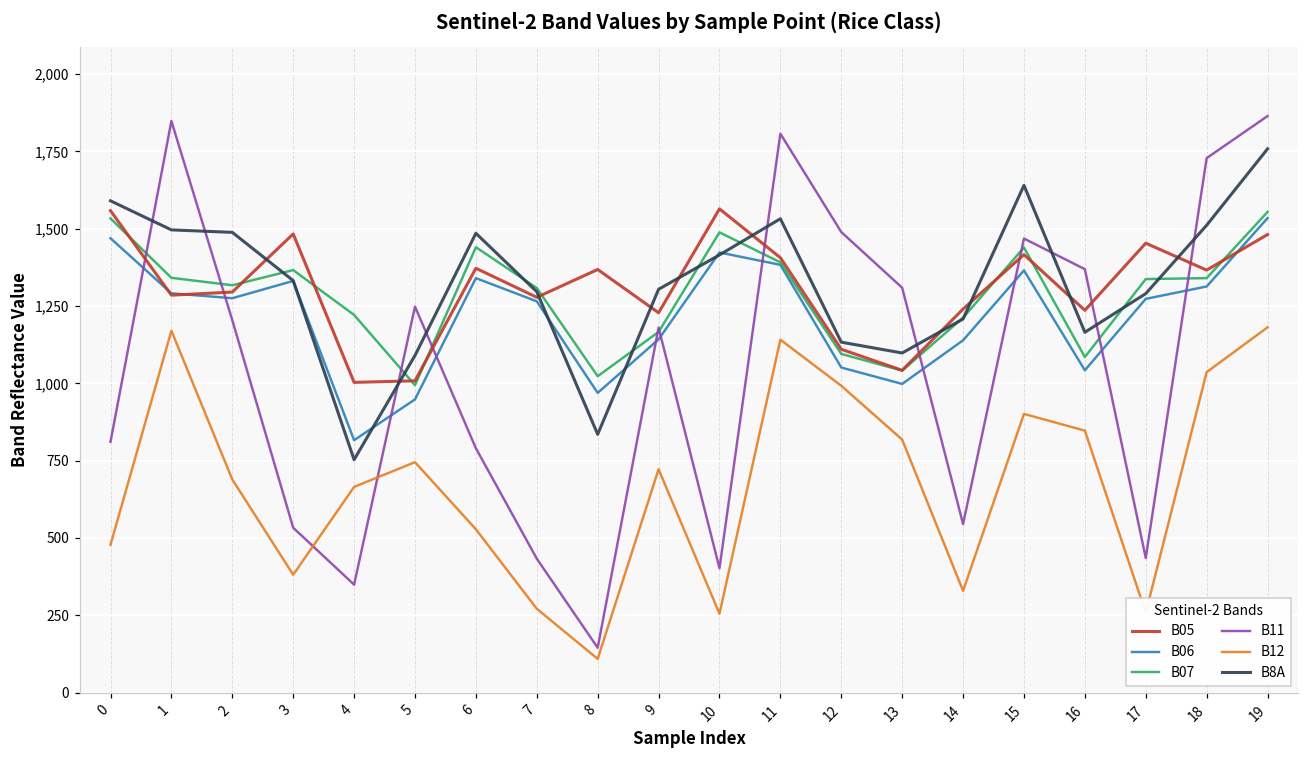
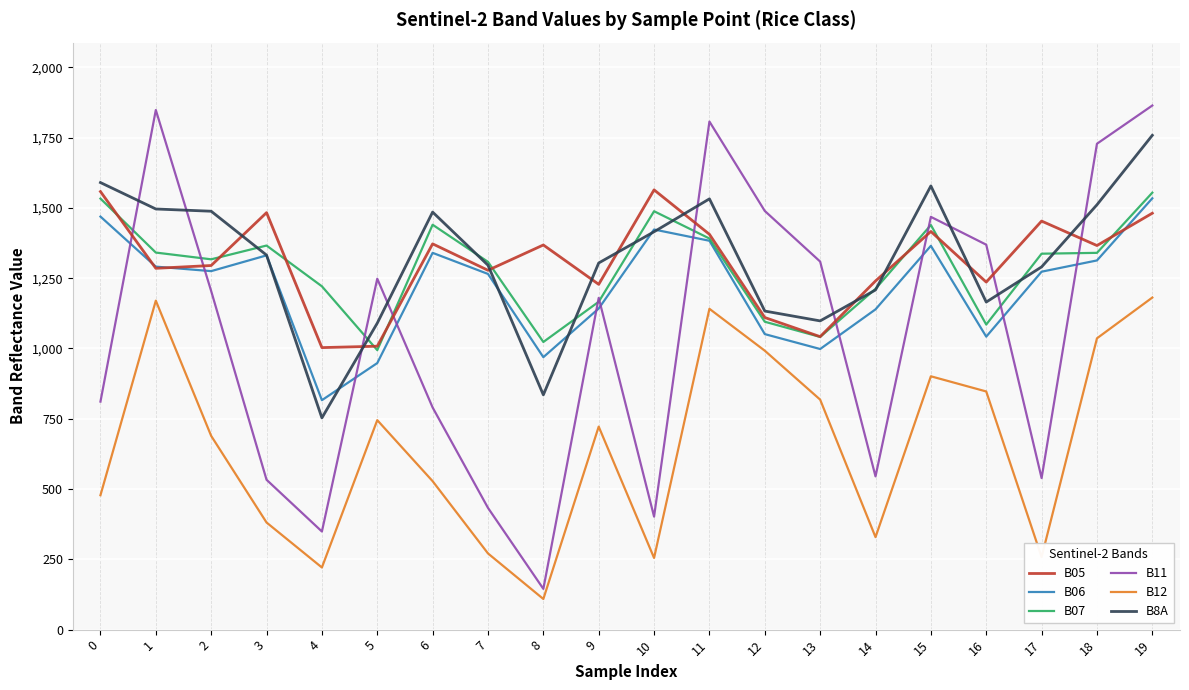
B12, 4: 670 -> 220
B8A, 15: 1,640 -> 1,580
B11, 17: 440 -> 540
